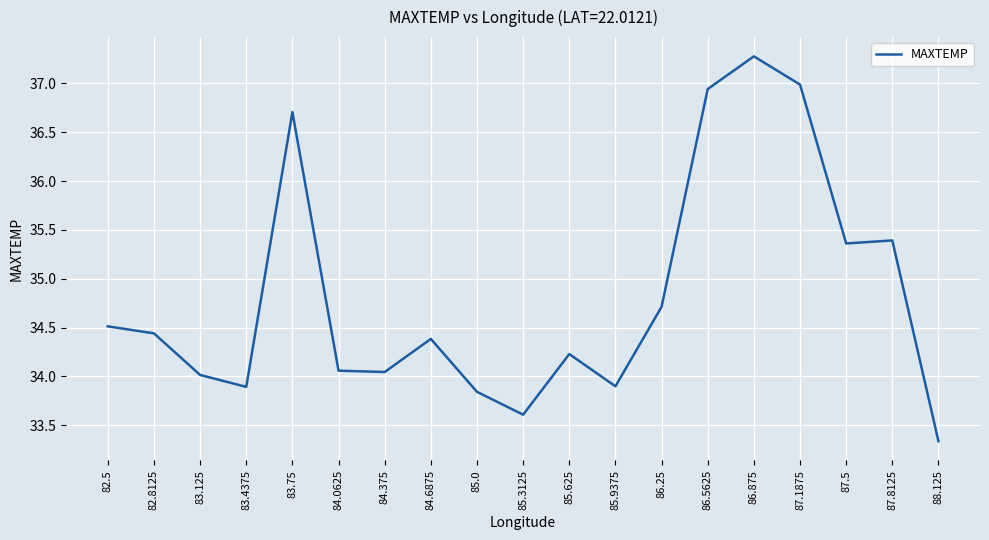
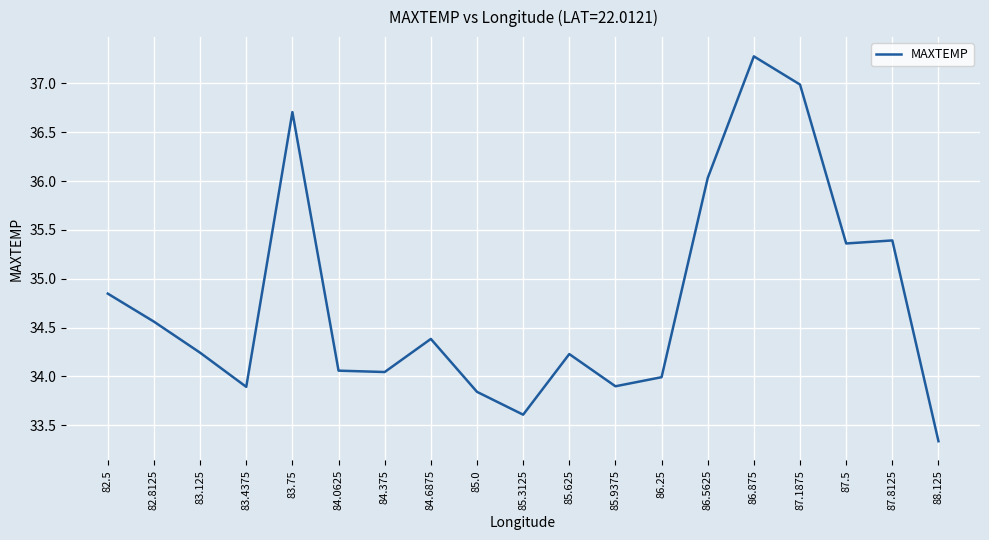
82.5: 34.5 -> 34.8
82.8125: 34.4 -> 34.6
83.125: 34.0 -> 34.2
86.25: 34.7 -> 34.0
86.5625: 36.9 -> 36.0
